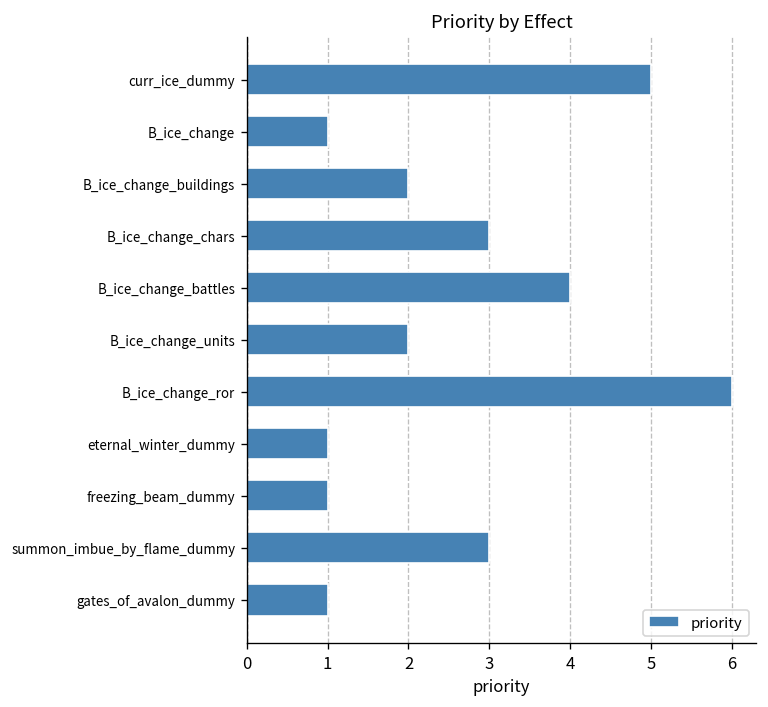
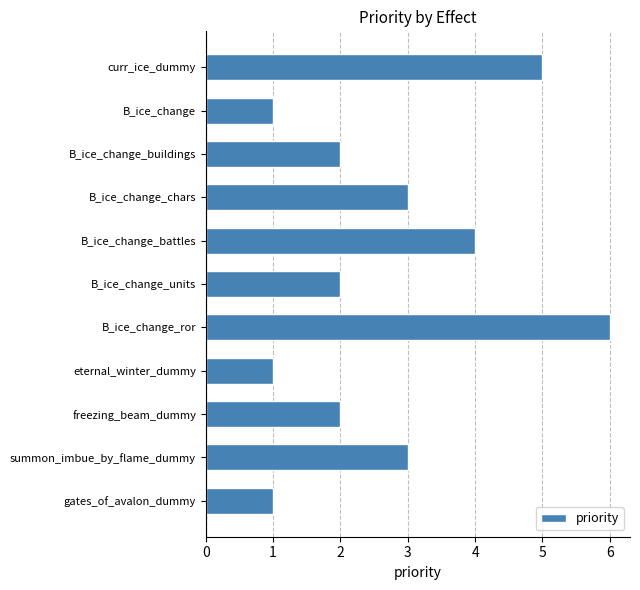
freezing_beam_dummy: 1 -> 2
